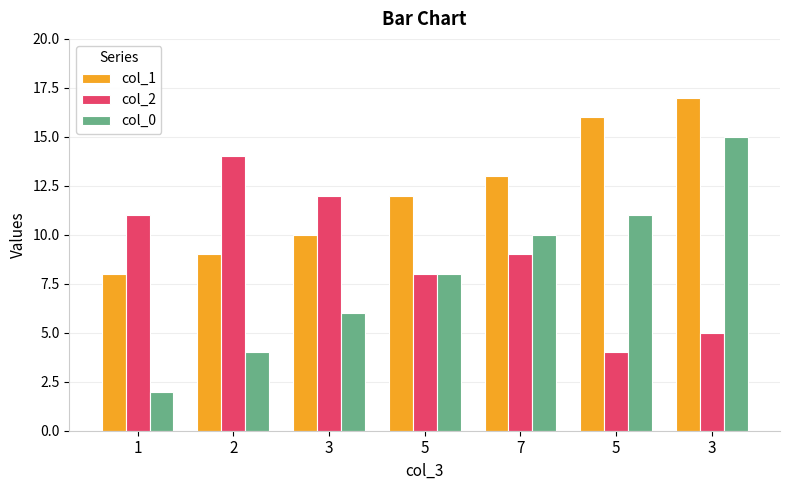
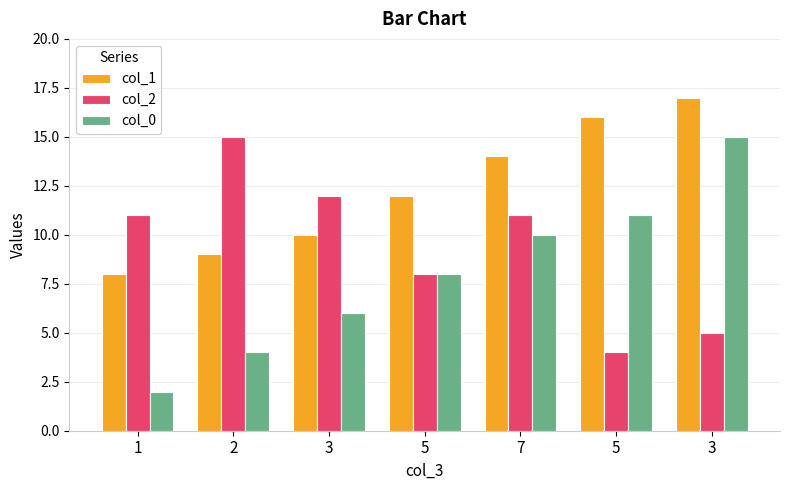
col_2, 2: 14 -> 15
col_1, 7: 13 -> 14
col_2, 7: 9 -> 11
